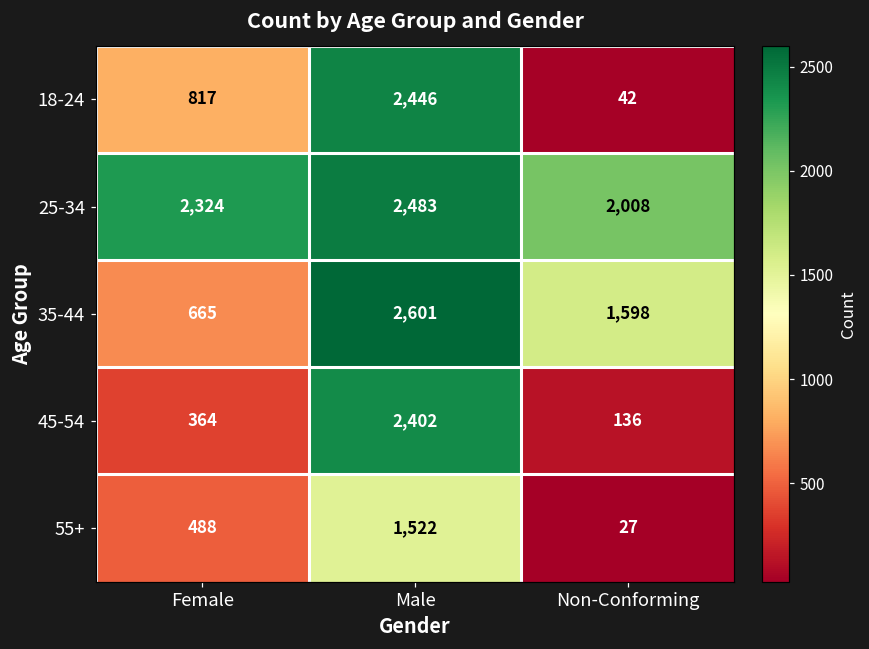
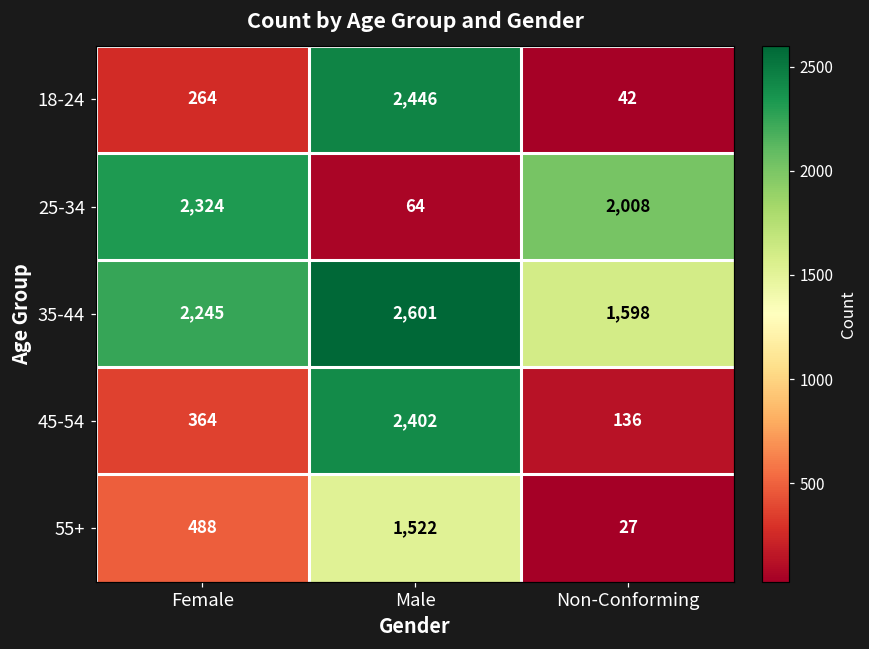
18-24, Female: 817 -> 264
25-34, Male: 2,483 -> 64
35-44, Female: 665 -> 2,245
